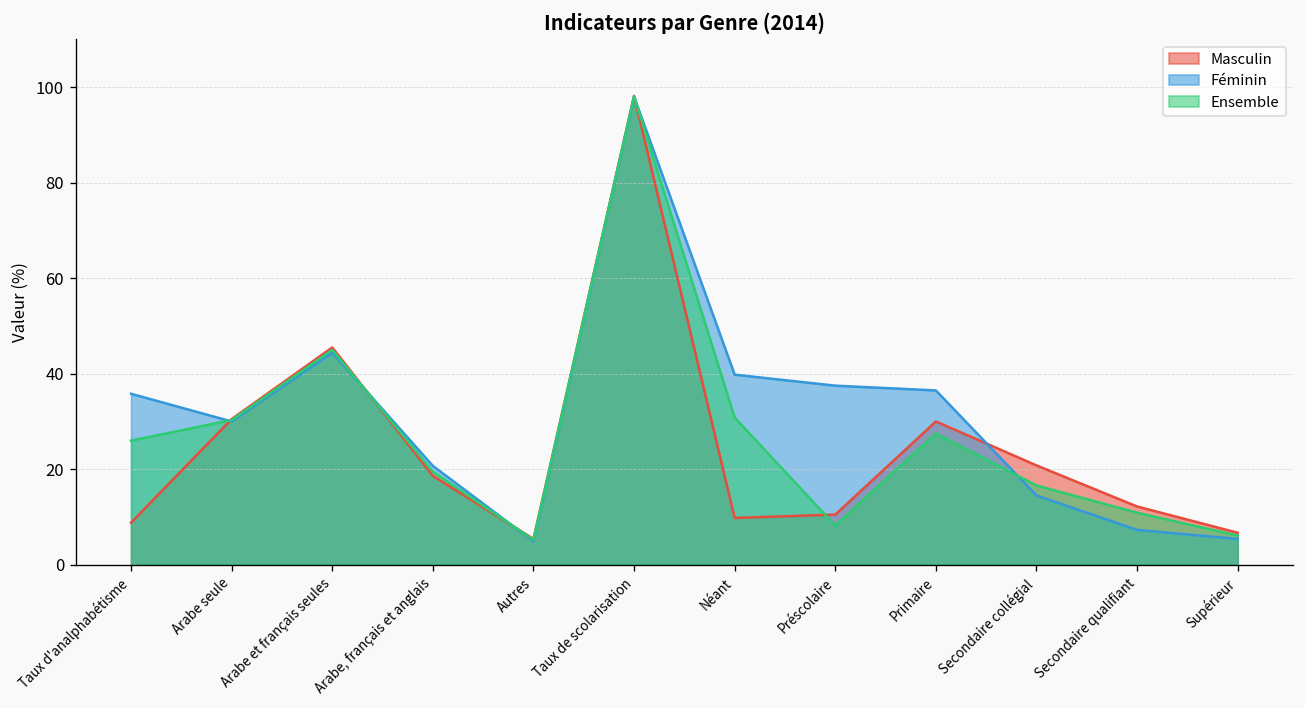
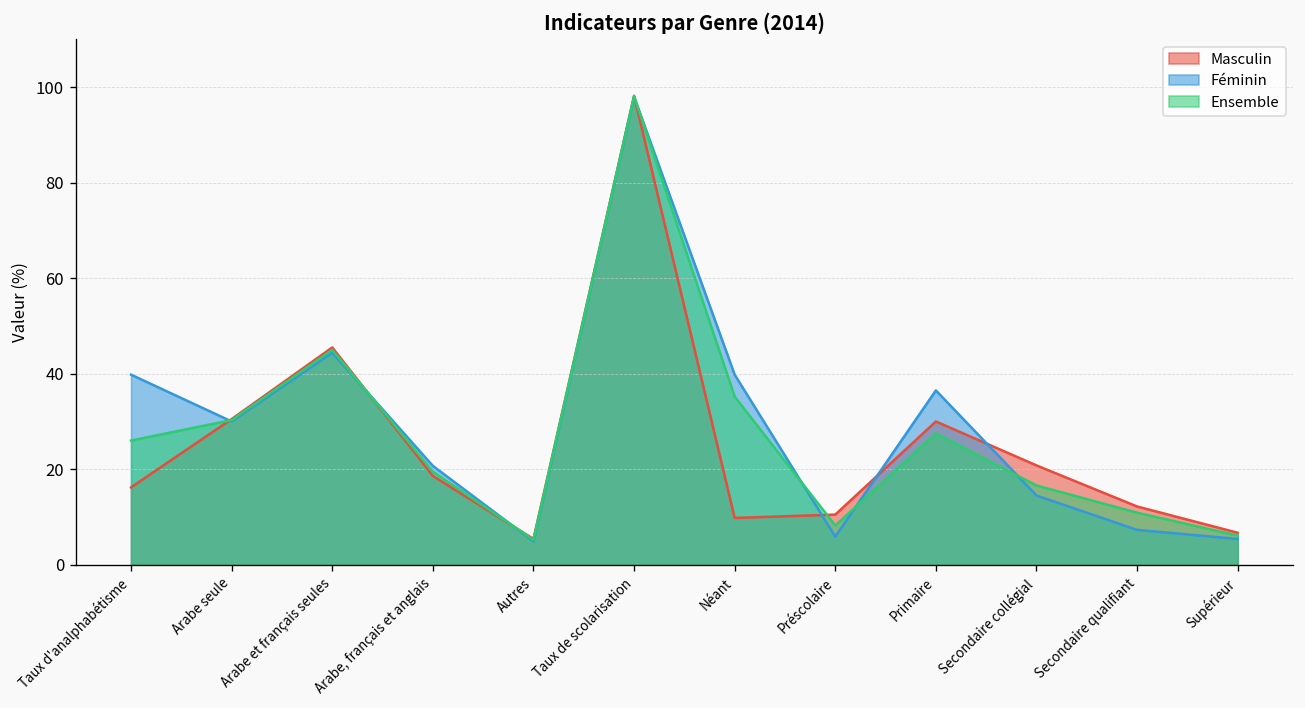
Masculin, Taux d'analphabétisme: 9 -> 16
Féminin, Taux d'analphabétisme: 36 -> 40
Ensemble, Néant: 31 -> 35
Féminin, Préscolaire: 38 -> 6
